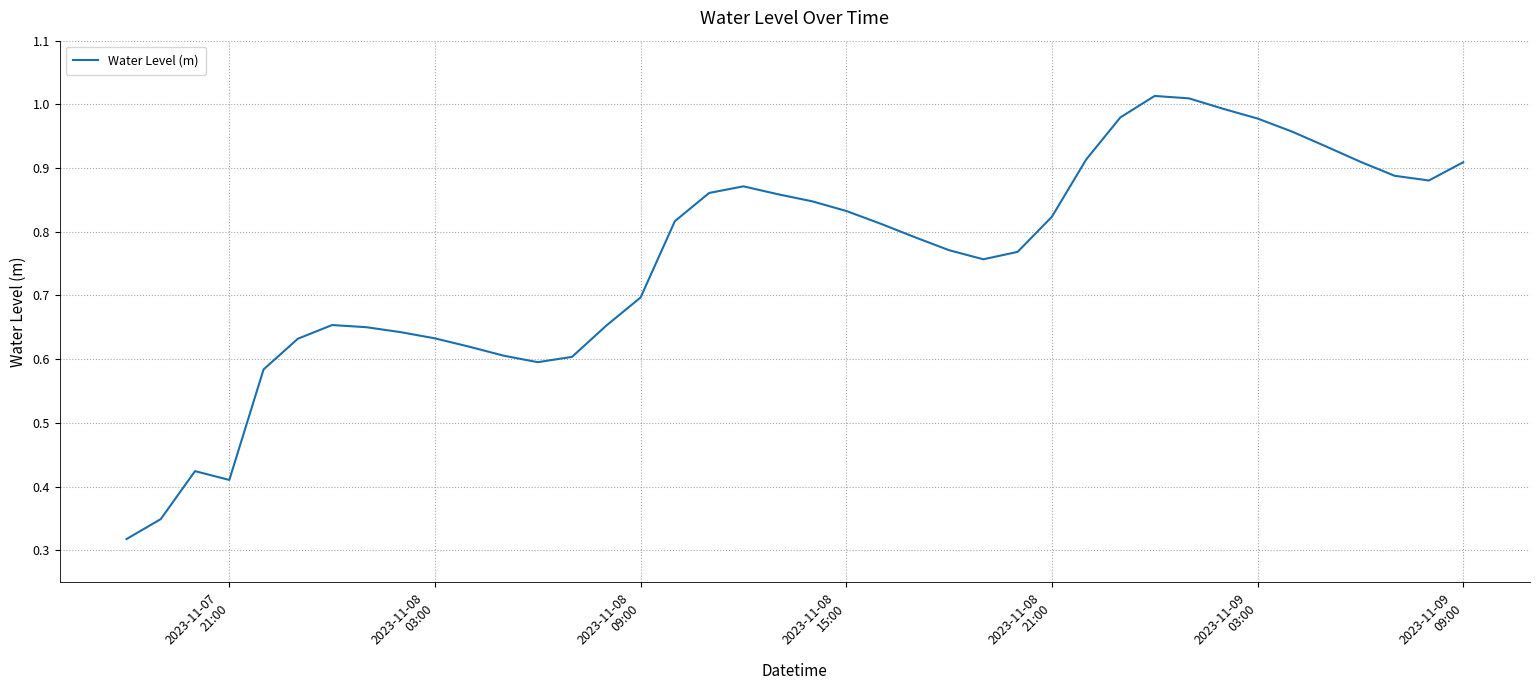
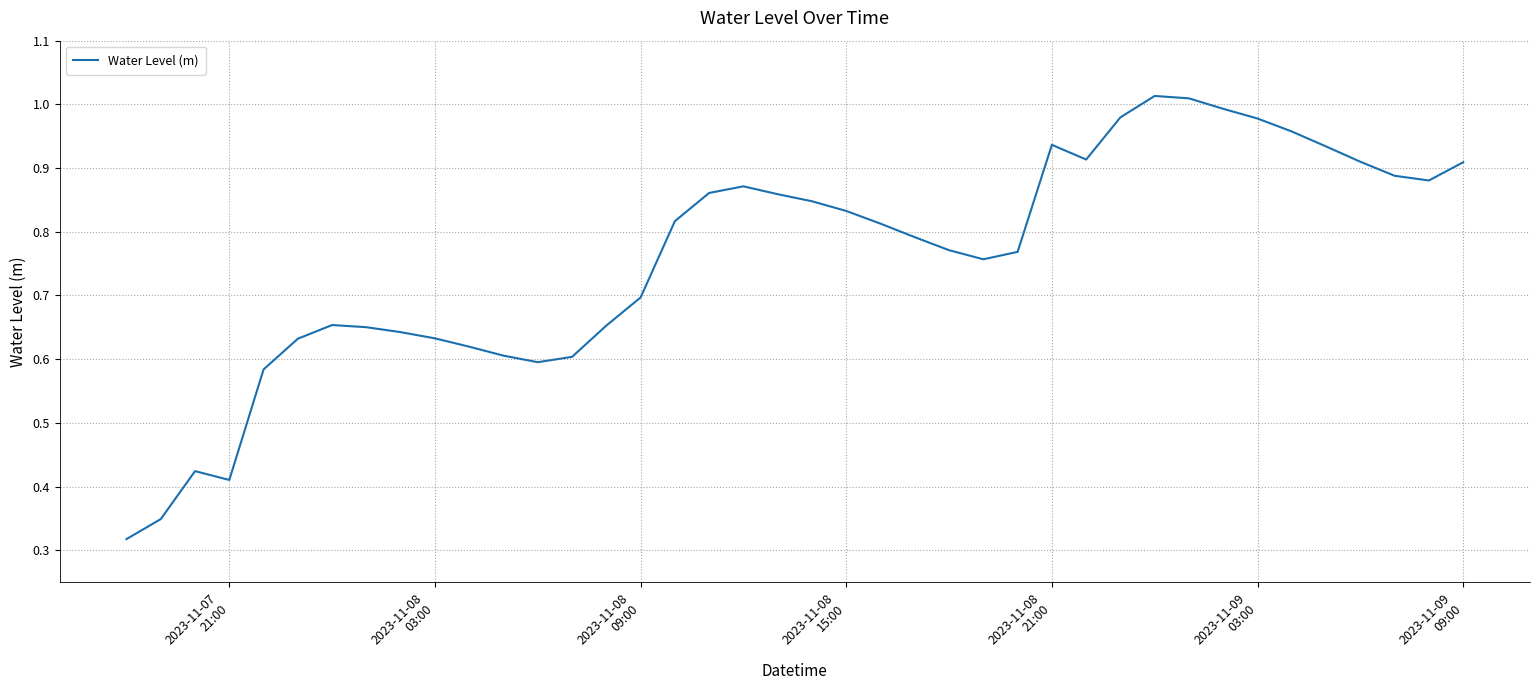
2023-11-08 21:00: 0.82 -> 0.94
